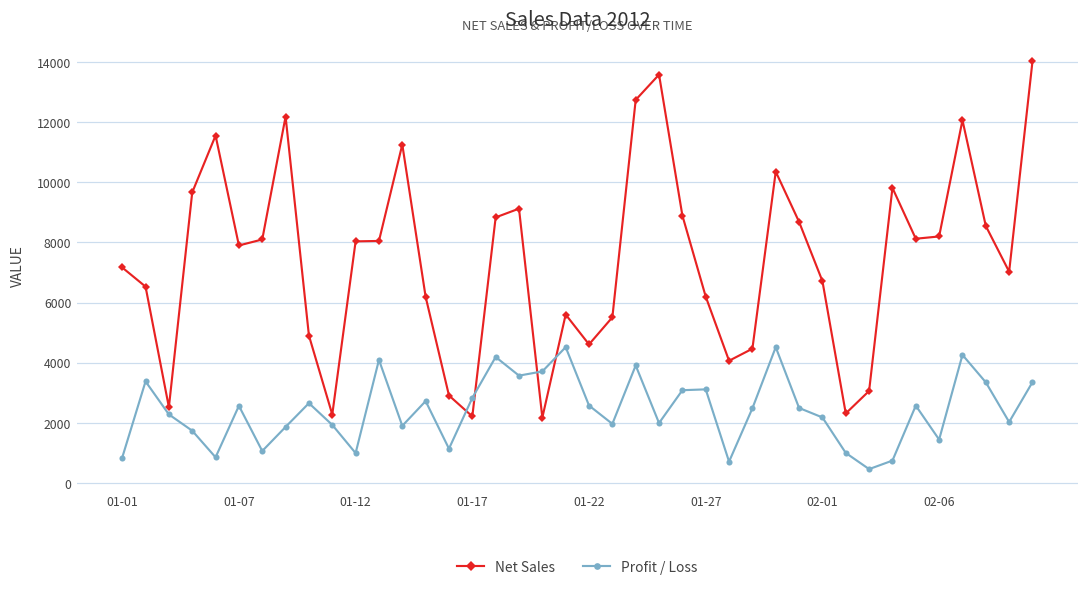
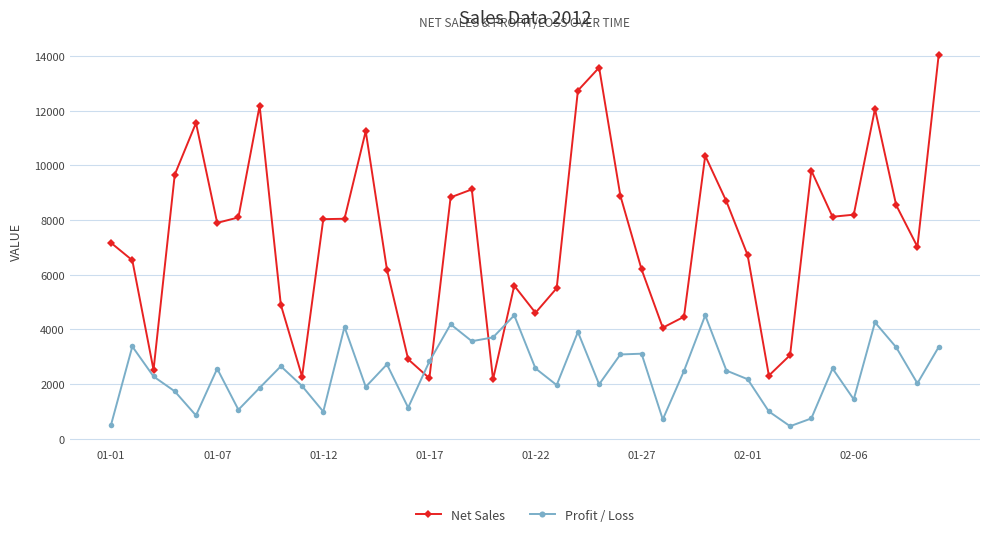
Profit / Loss, 01-01: 800 -> 500
